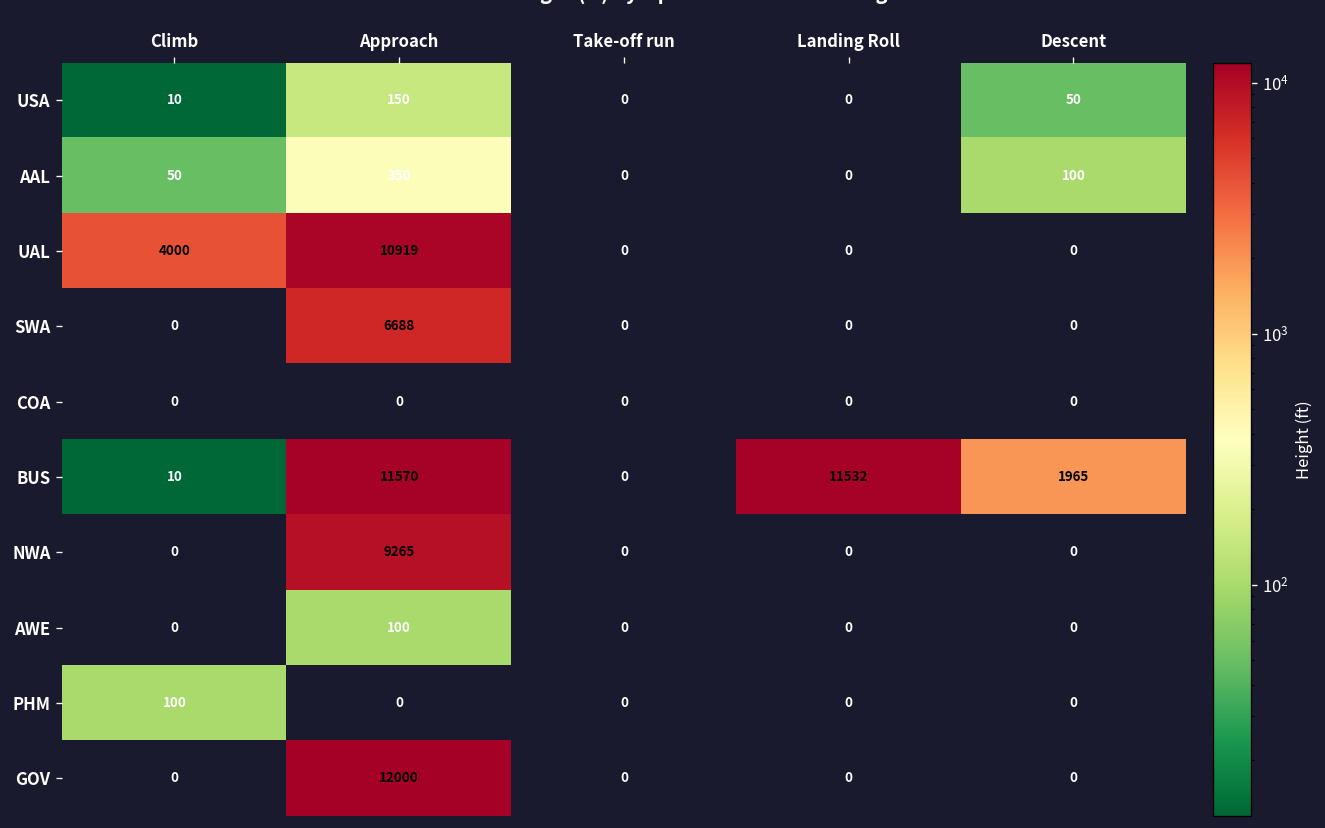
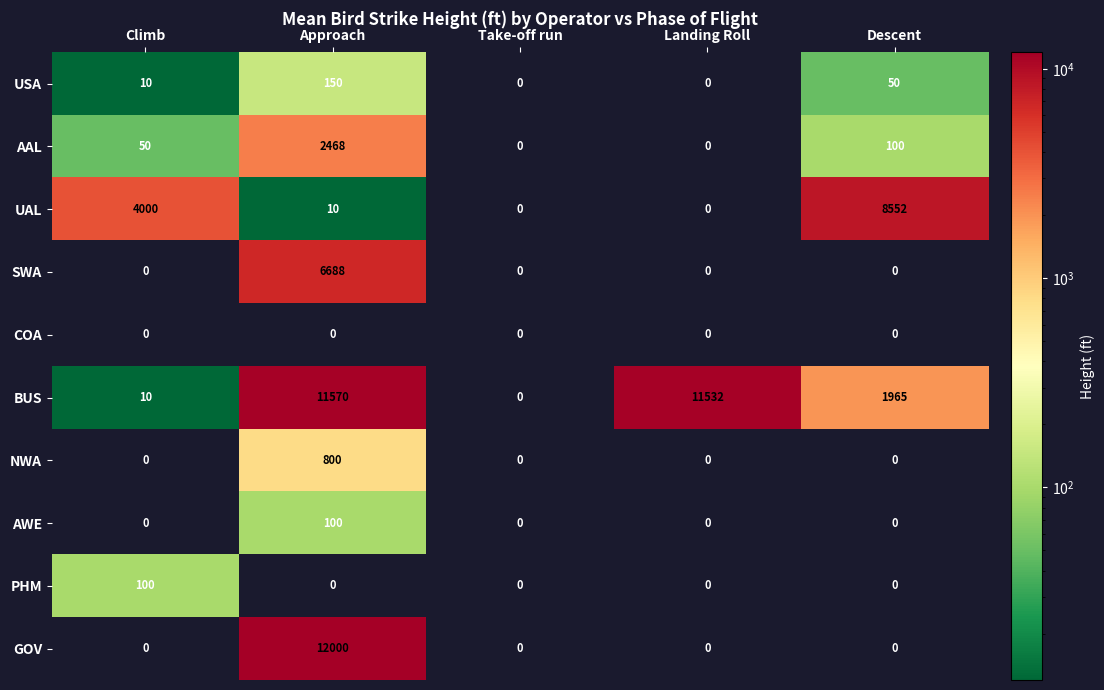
AAL, Approach: 350 -> 2468
UAL, Approach: 10919 -> 10
UAL, Descent: 0 -> 8552
NWA, Approach: 9265 -> 800
